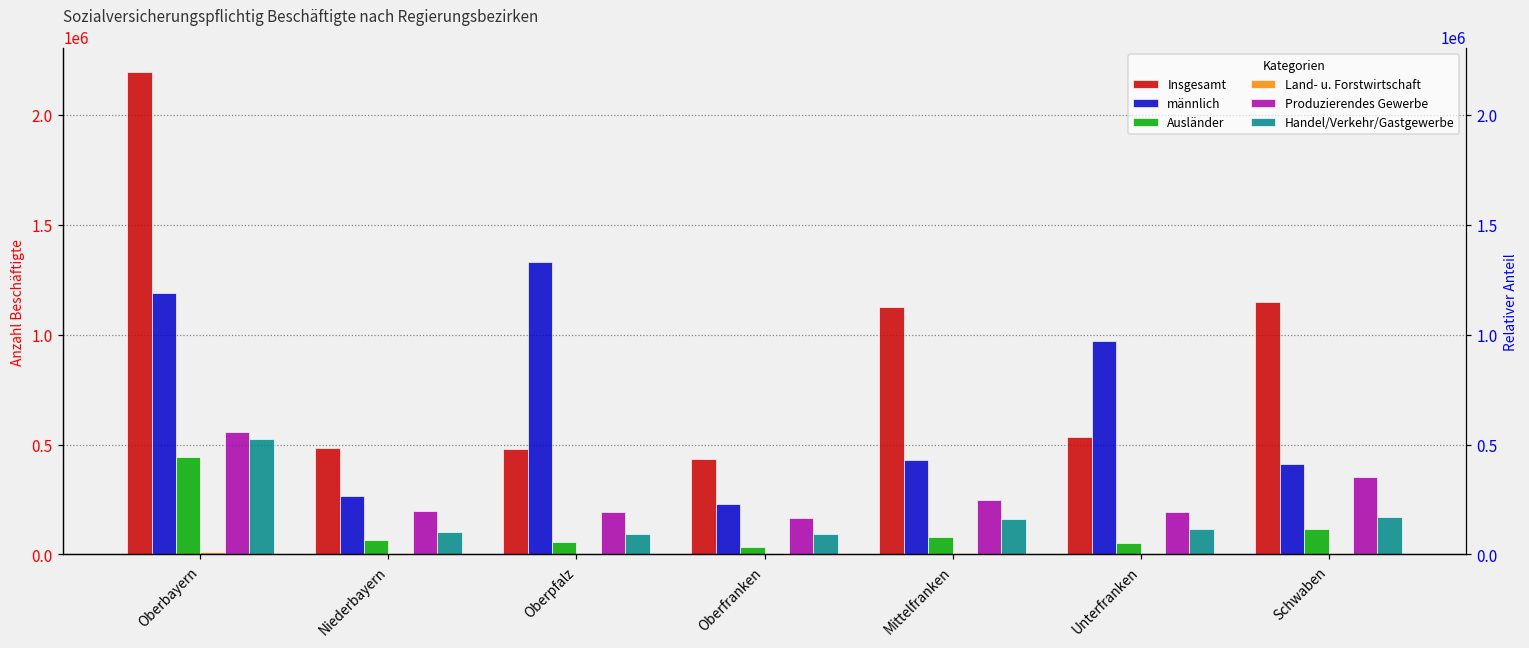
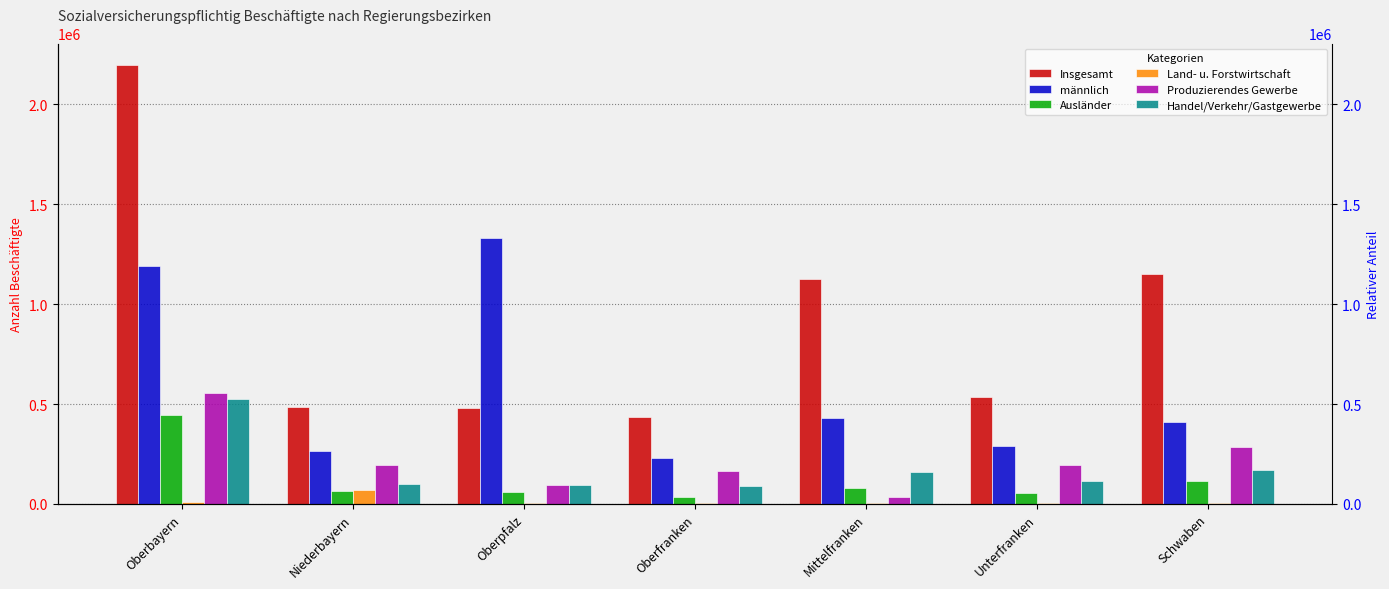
Land- u. Forstwirtschaft, Niederbayern: 0 -> 70000
Produzierendes Gewerbe, Oberpfalz: 190000 -> 90000
Produzierendes Gewerbe, Mittelfranken: 250000 -> 30000
männlich, Unterfranken: 970000 -> 290000
Produzierendes Gewerbe, Schwaben: 350000 -> 290000
